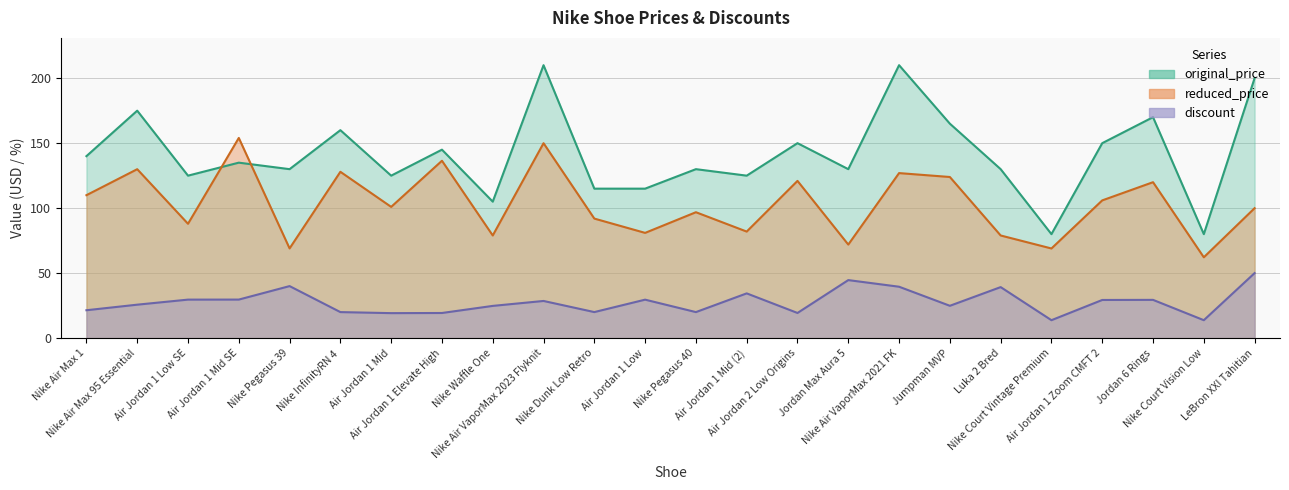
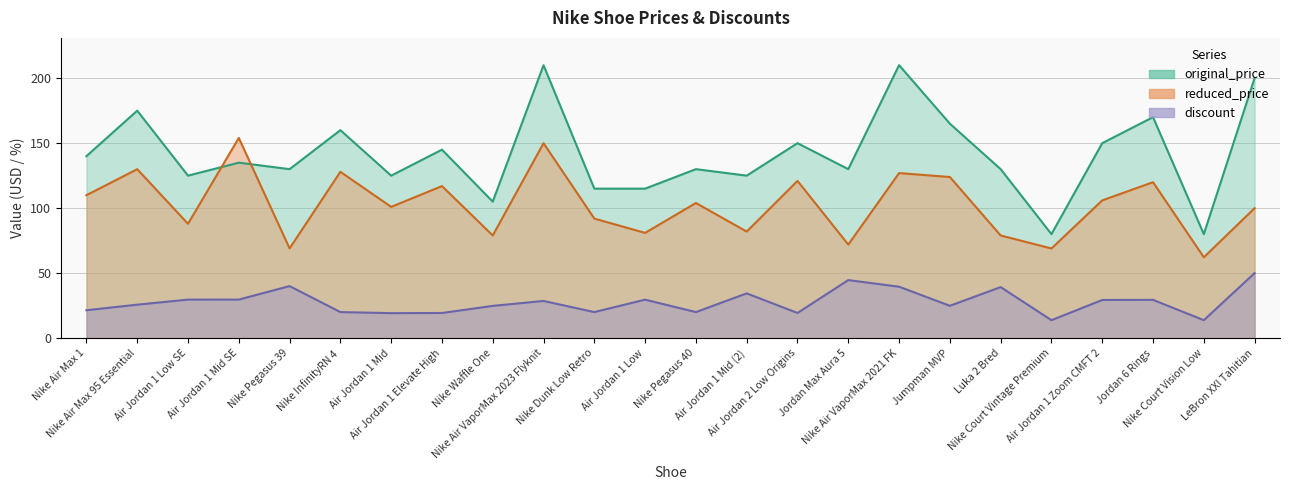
reduced_price, Air Jordan 1 Elevate High: 136 -> 117
reduced_price, Nike Pegasus 40: 97 -> 104
